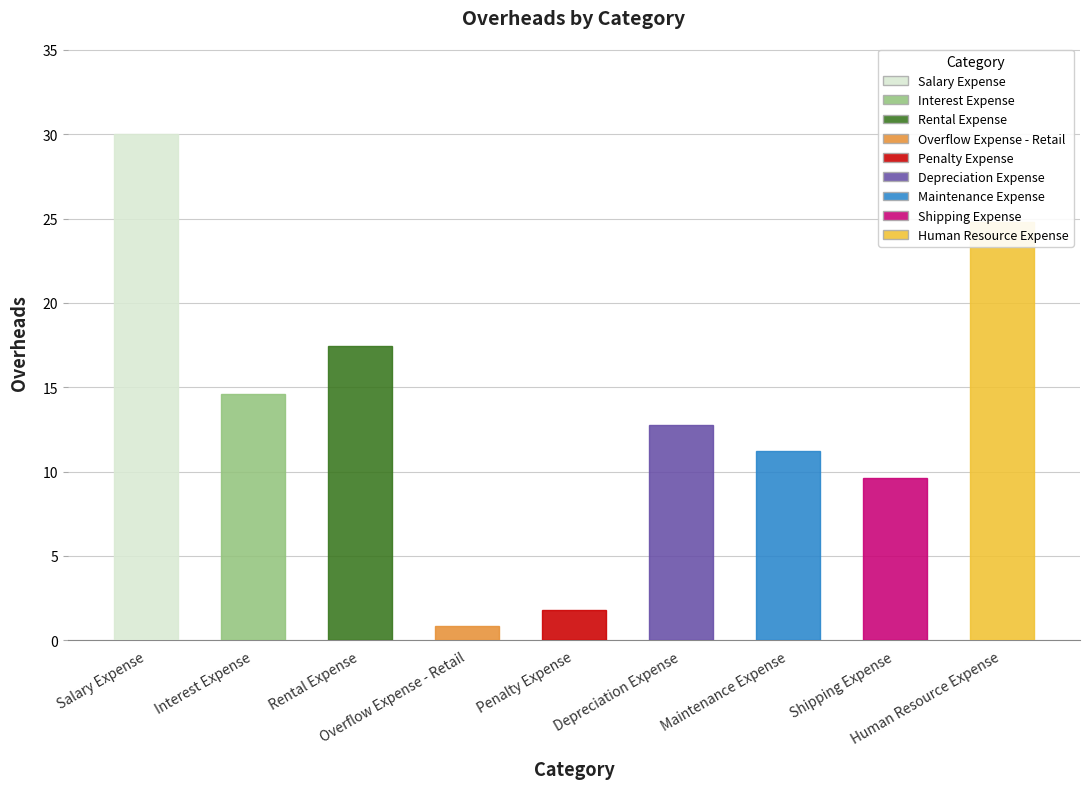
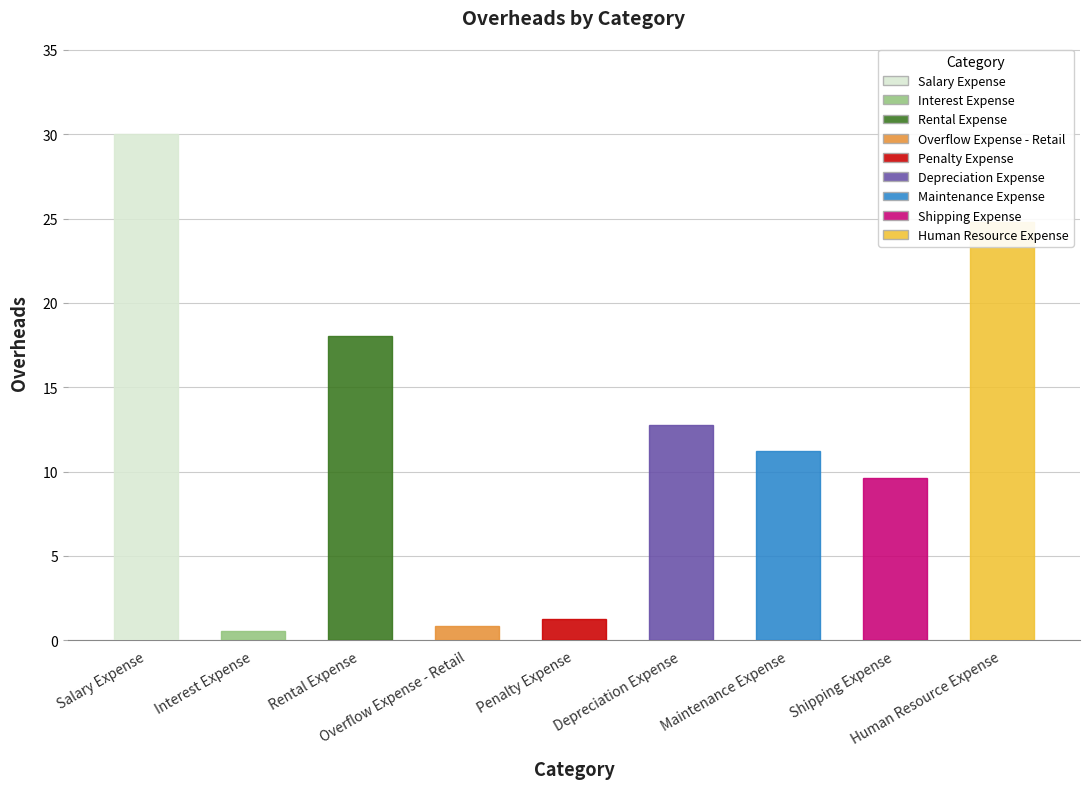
Interest Expense: 14.6 -> 0.5
Rental Expense: 17.5 -> 18.1
Penalty Expense: 1.8 -> 1.3
